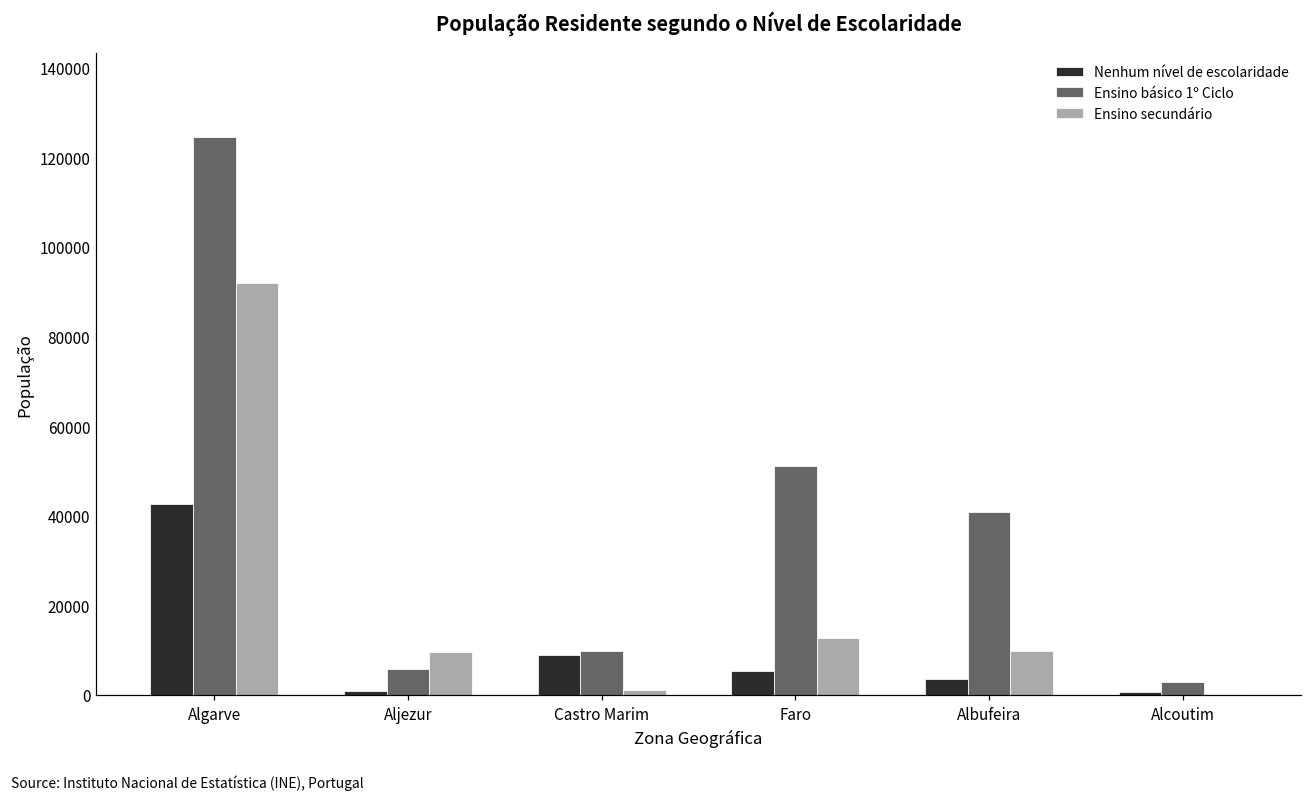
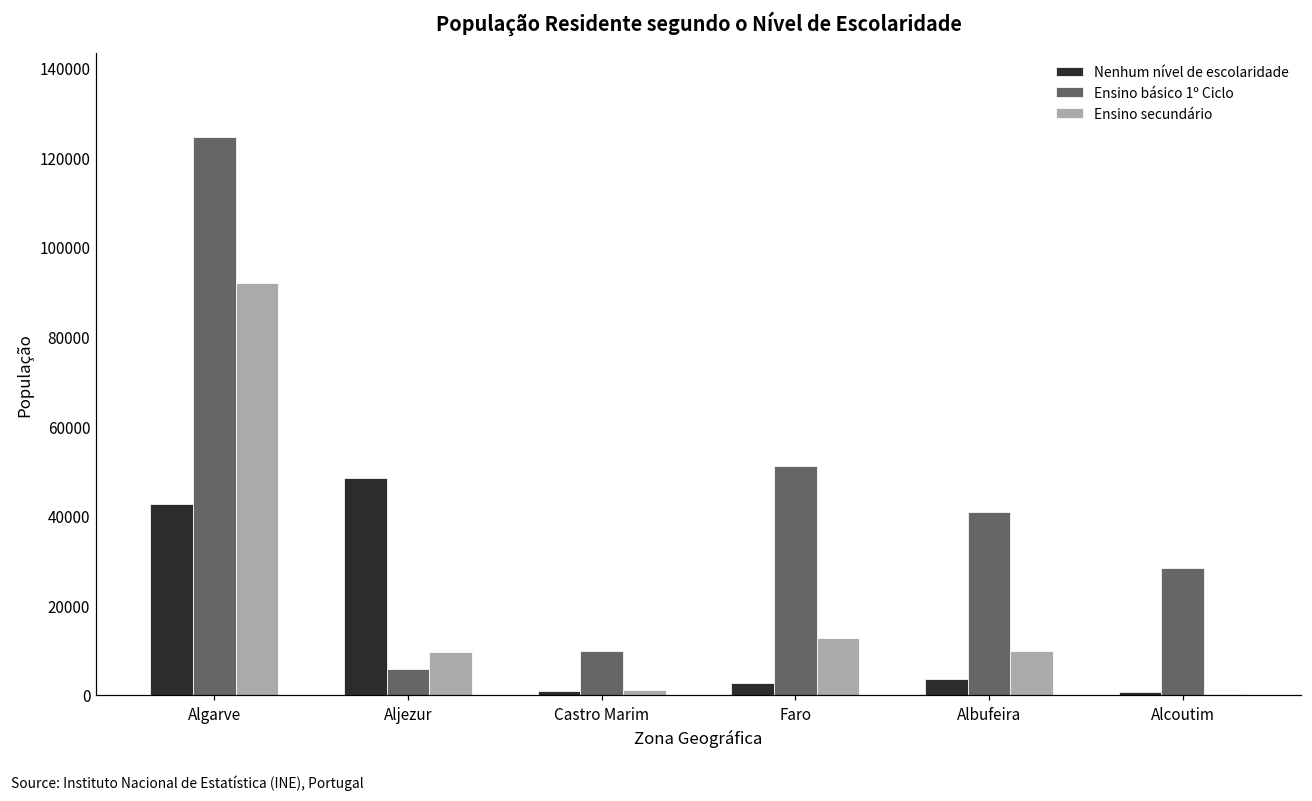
Nenhum nível de escolaridade, Aljezur: 1000 -> 48000
Nenhum nível de escolaridade, Castro Marim: 9000 -> 1000
Nenhum nível de escolaridade, Faro: 5000 -> 3000
Ensino básico 1º Ciclo, Alcoutim: 3000 -> 28000
